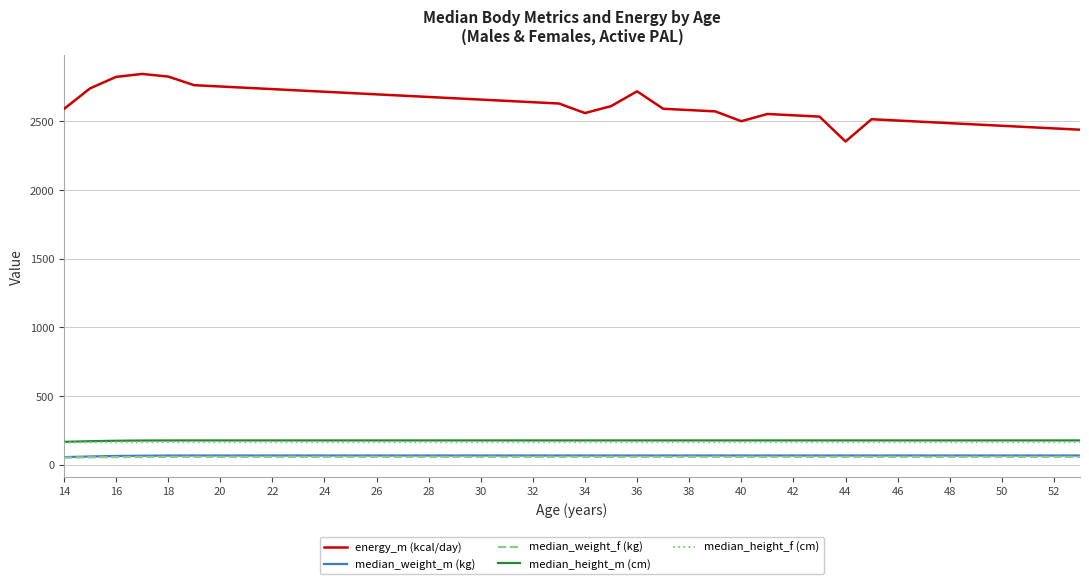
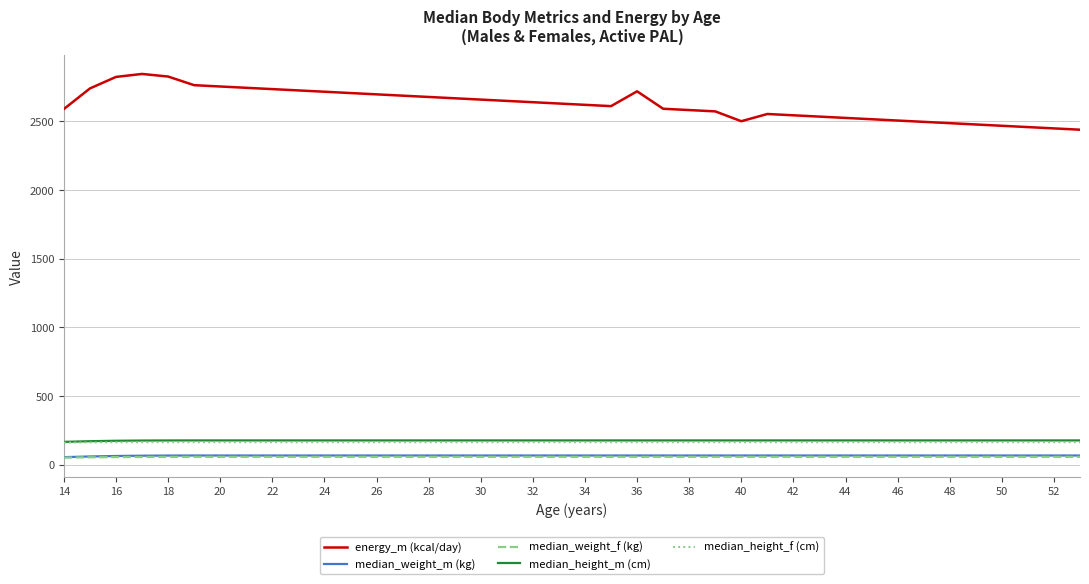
energy_m (kcal/day), 34: 2560 -> 2620
energy_m (kcal/day), 44: 2350 -> 2520
